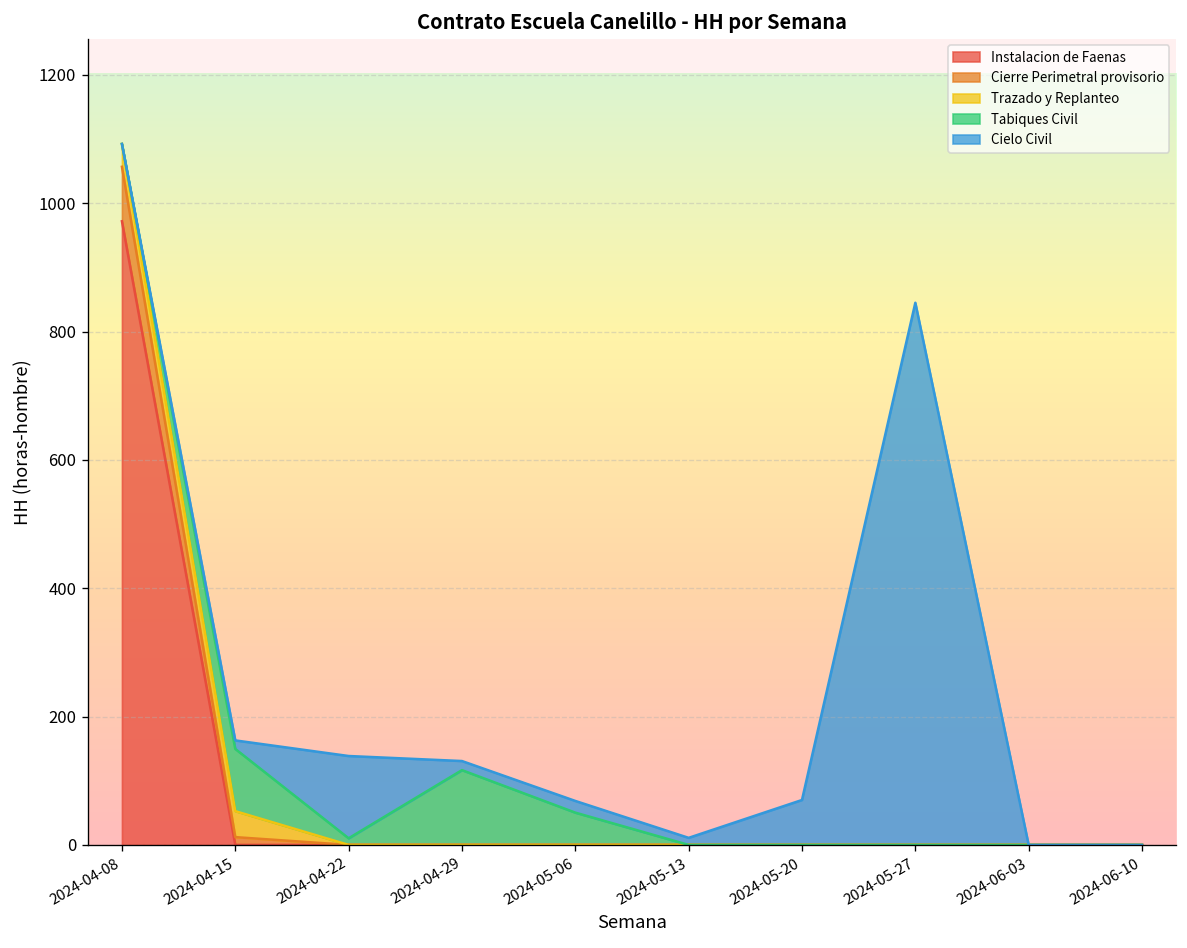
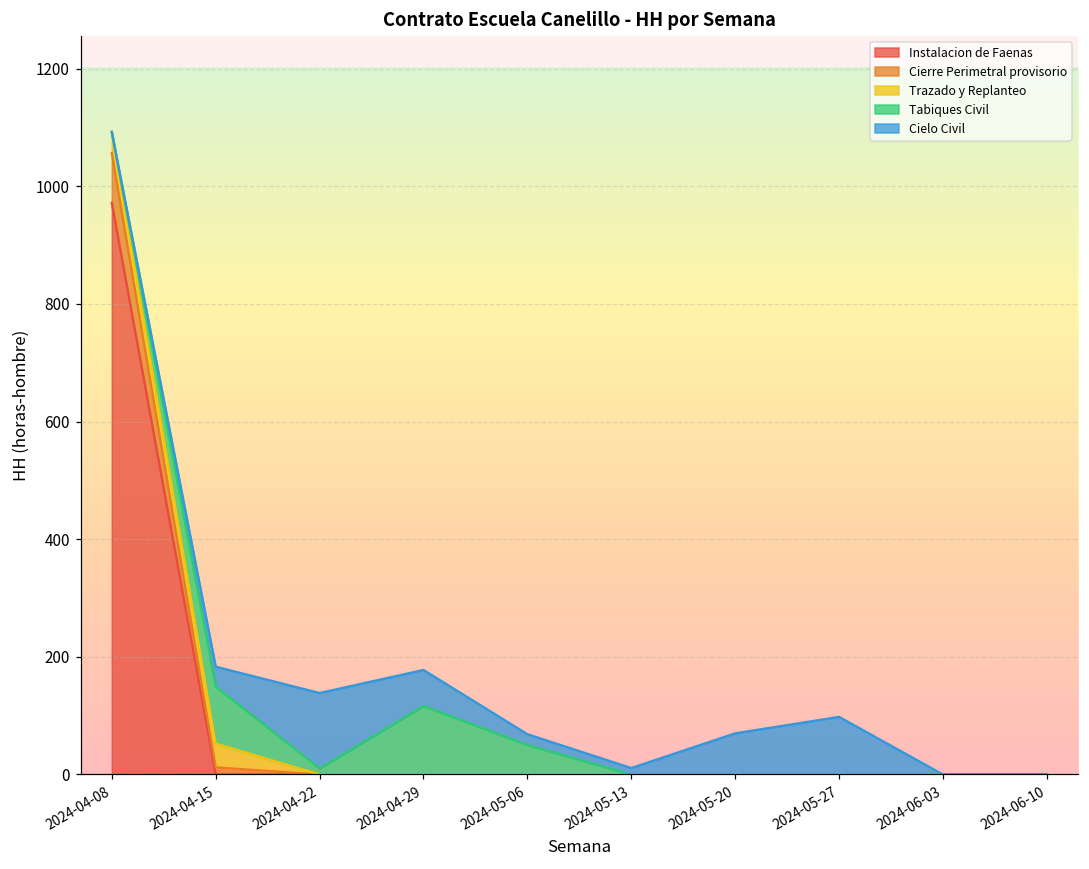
Cielo Civil, 2024-04-15: 10 -> 30
Cielo Civil, 2024-04-29: 10 -> 60
Cielo Civil, 2024-05-27: 850 -> 100
